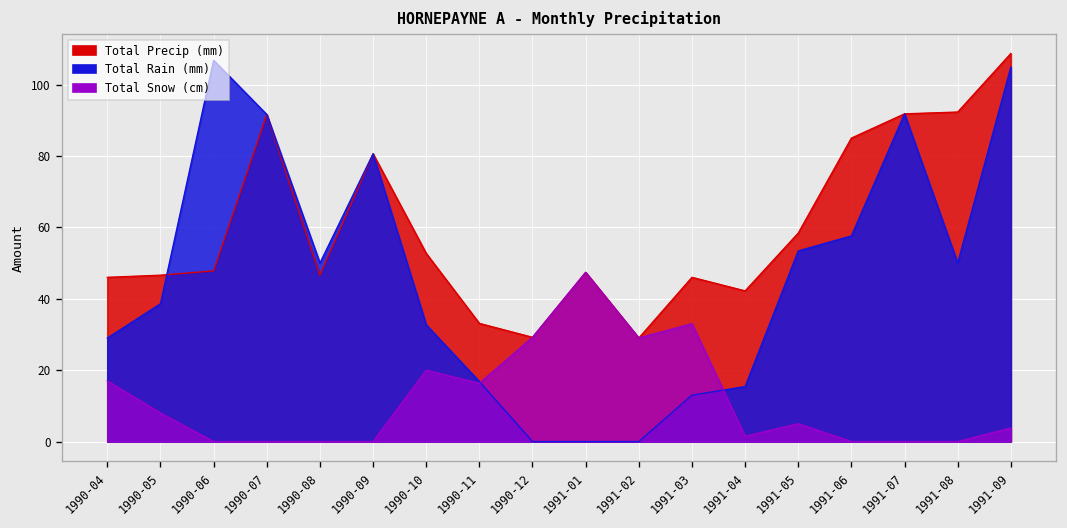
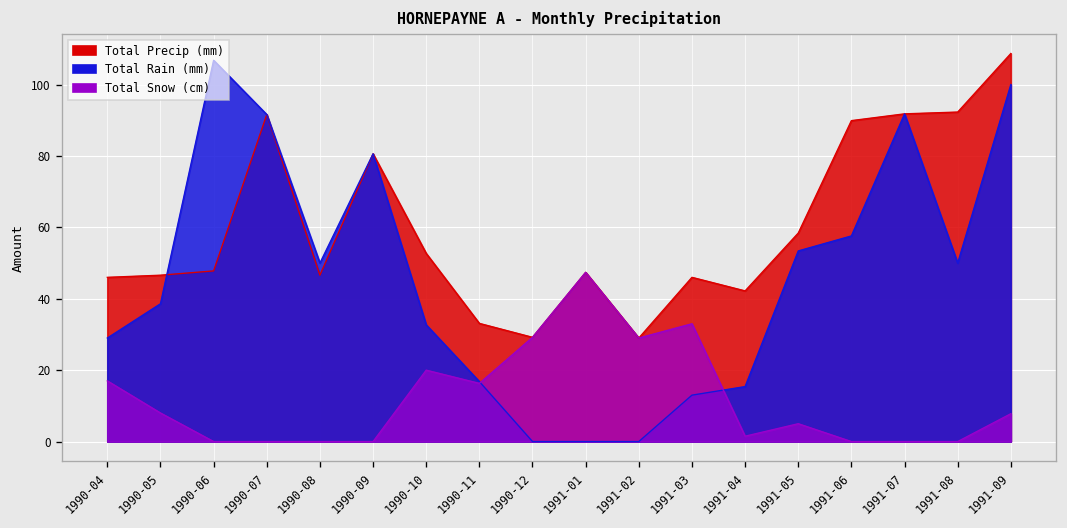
Total Precip (mm), 1991-06: 85 -> 90
Total Rain (mm), 1991-09: 105 -> 100
Total Snow (cm), 1991-09: 4 -> 8
